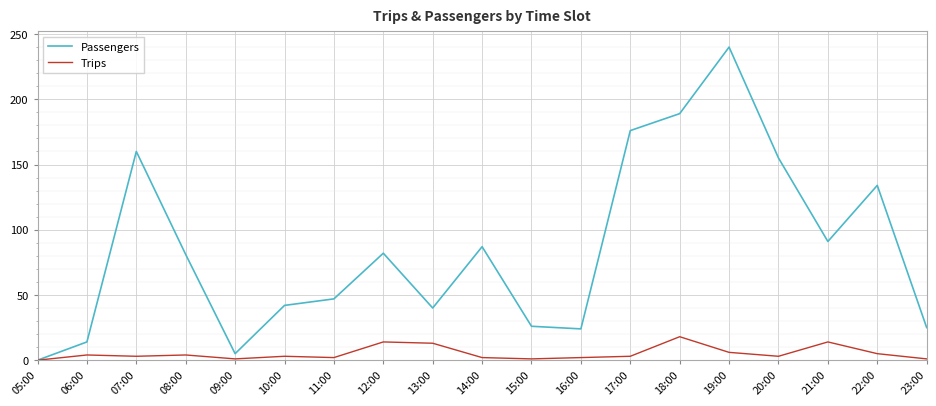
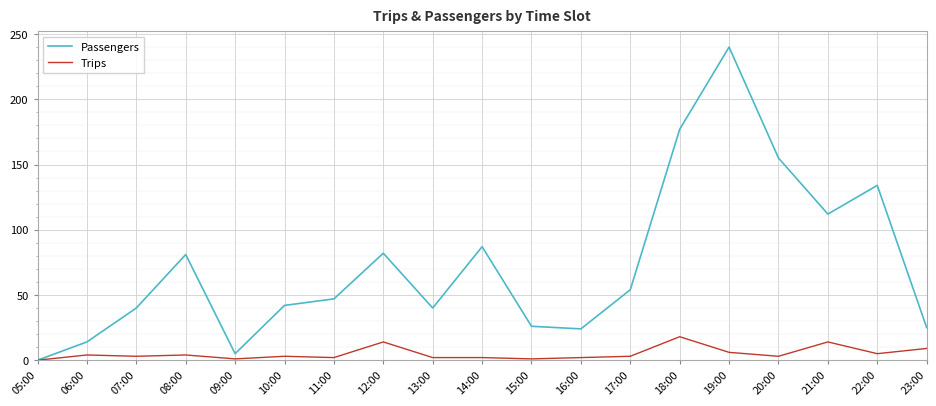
Passengers, 07:00: 160 -> 40
Trips, 13:00: 13 -> 2
Passengers, 17:00: 176 -> 54
Passengers, 18:00: 189 -> 177
Passengers, 21:00: 91 -> 112
Trips, 23:00: 1 -> 9
